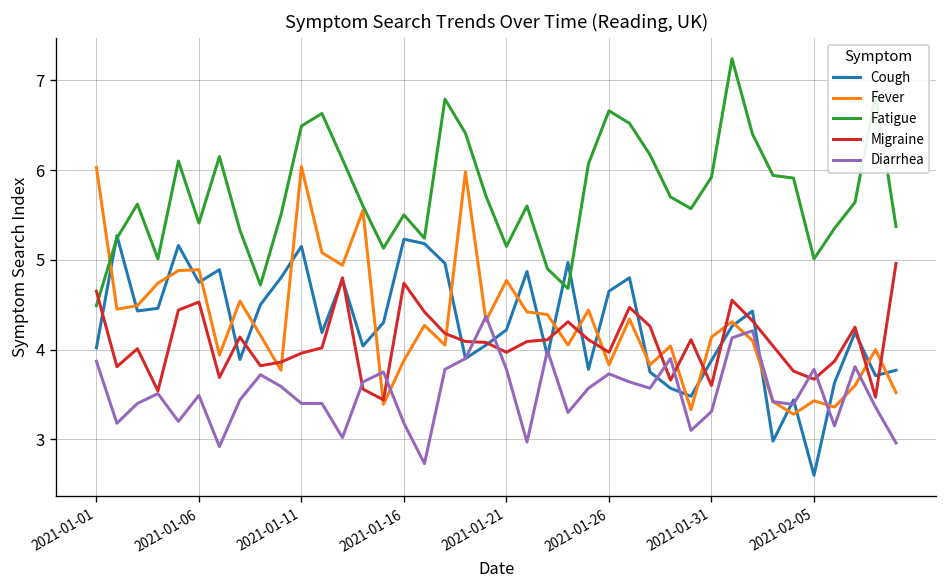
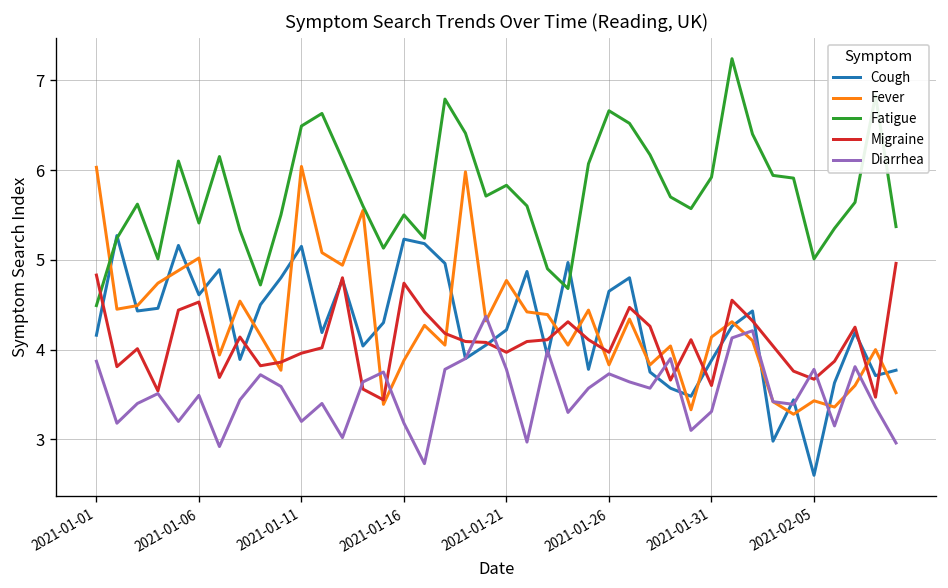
Cough, 2021-01-01: 4.0 -> 4.2
Migraine, 2021-01-01: 4.7 -> 4.8
Cough, 2021-01-06: 4.8 -> 4.6
Fever, 2021-01-06: 4.9 -> 5.0
Diarrhea, 2021-01-11: 3.4 -> 3.2
Fatigue, 2021-01-21: 5.2 -> 5.8
